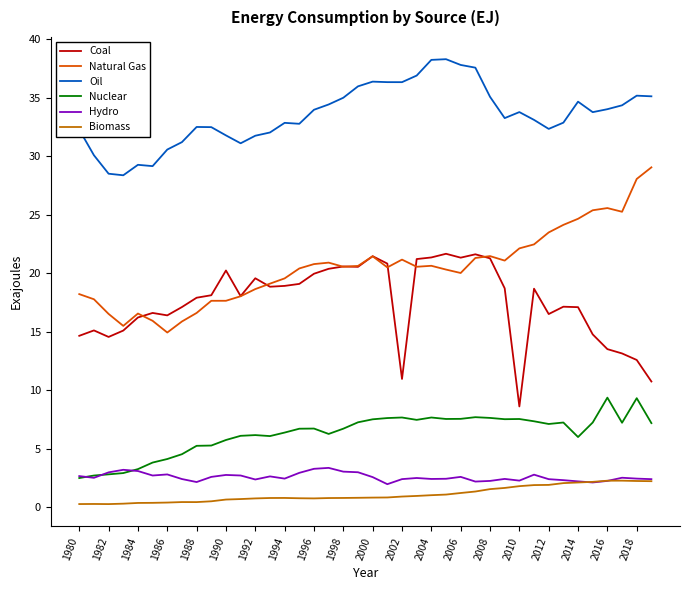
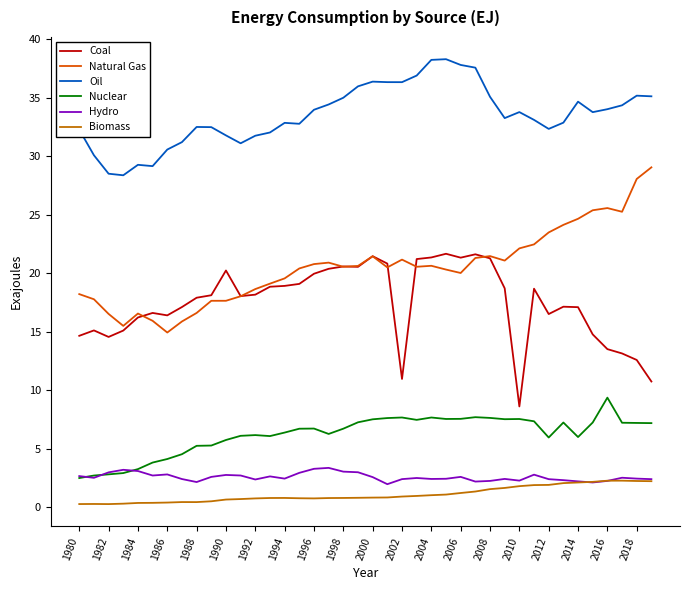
Coal, 1992: 19.6 -> 18.2
Nuclear, 2012: 7.1 -> 6.0
Nuclear, 2018: 9.3 -> 7.2
